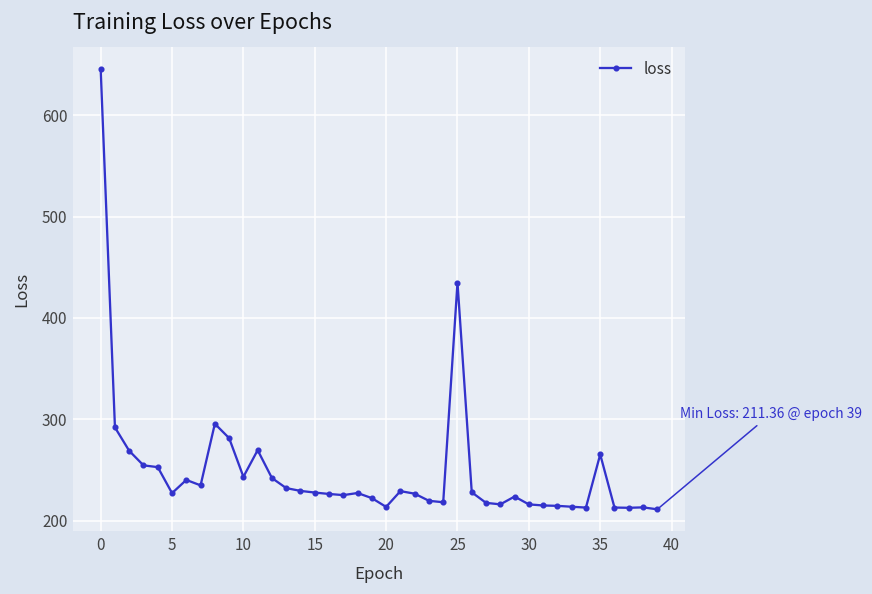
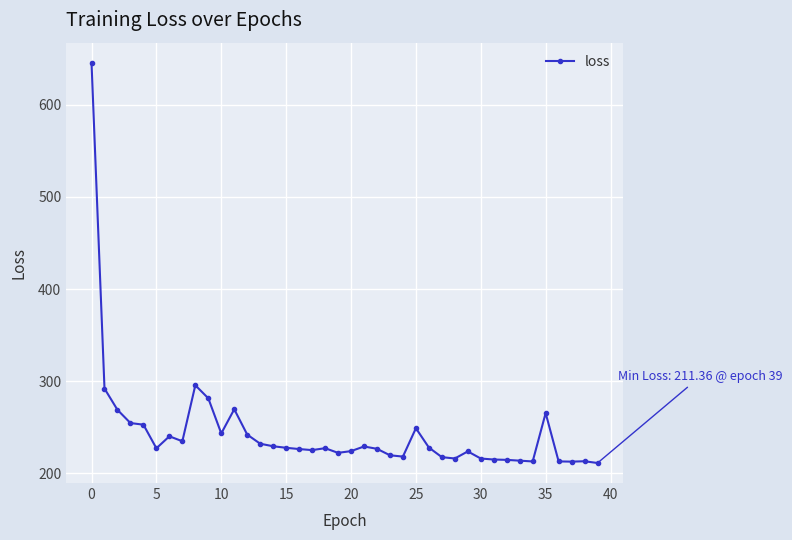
20: 210 -> 220
25: 430 -> 250
